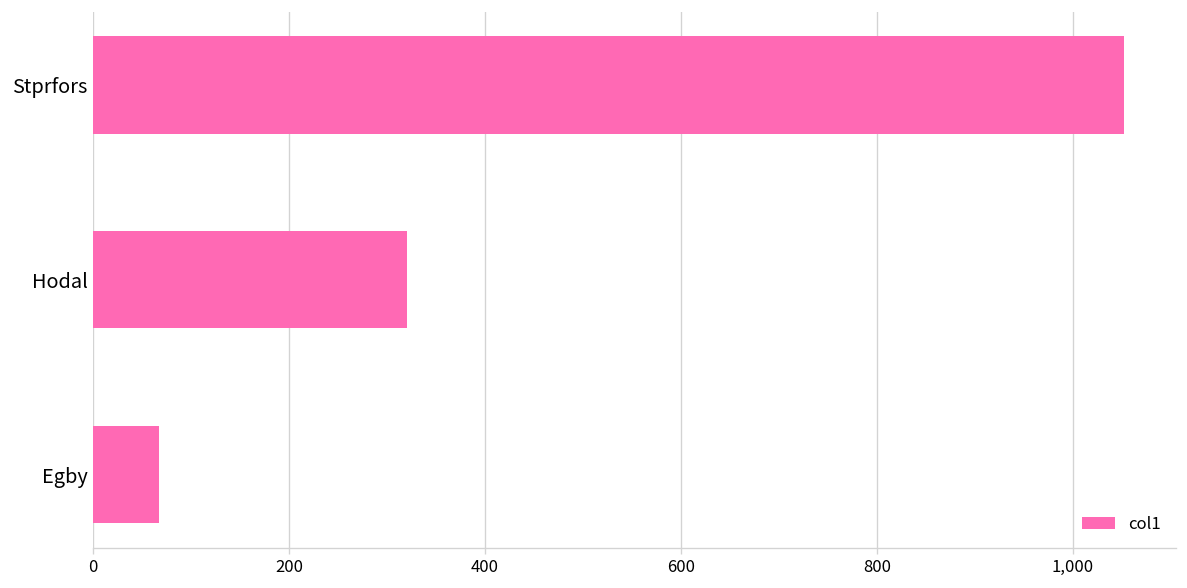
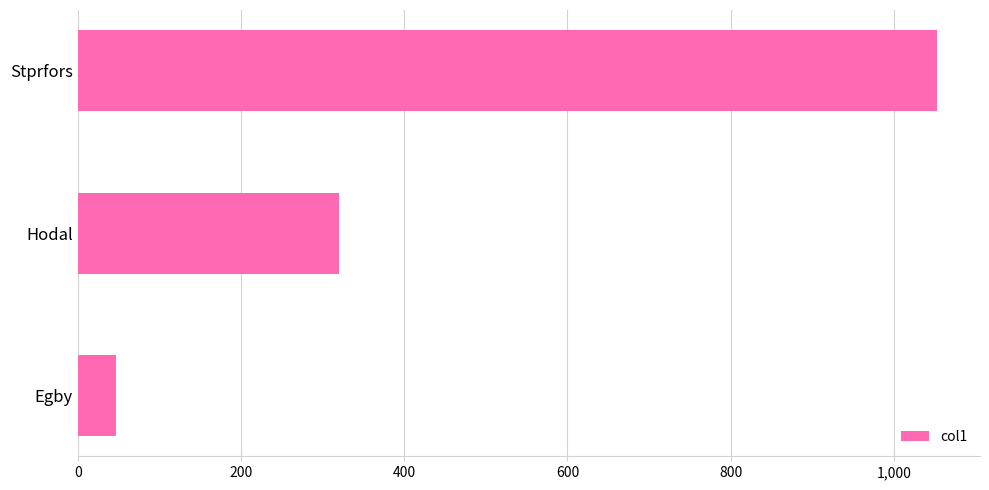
Egby: 70 -> 50
